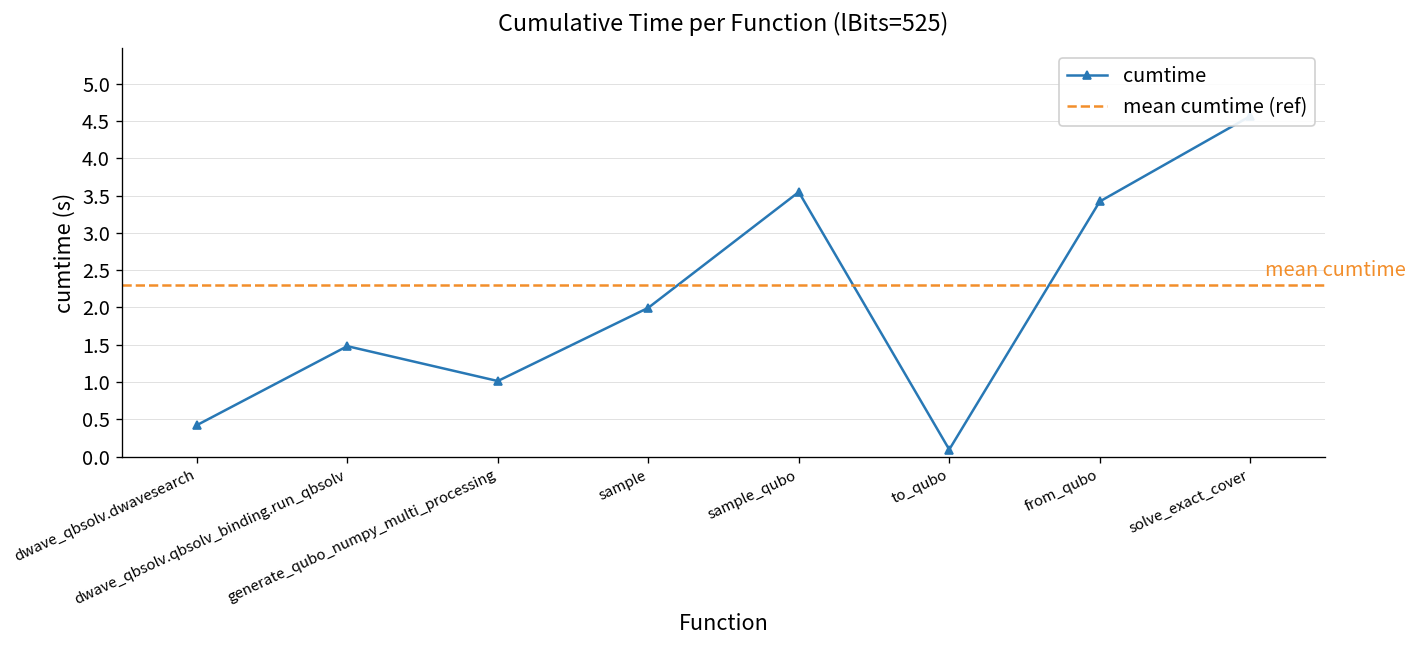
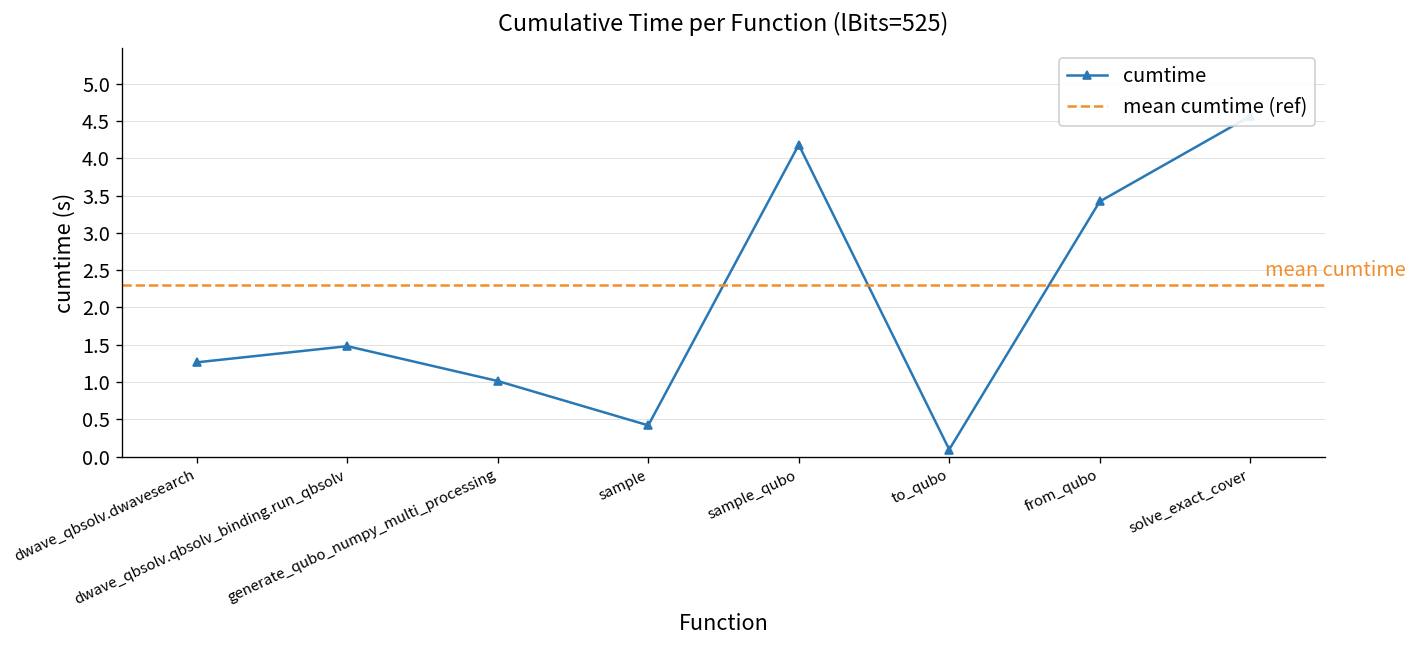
dwave_qbsolv.dwavesearch: 0.4 -> 1.3
sample: 2.0 -> 0.4
sample_qubo: 3.5 -> 4.2
